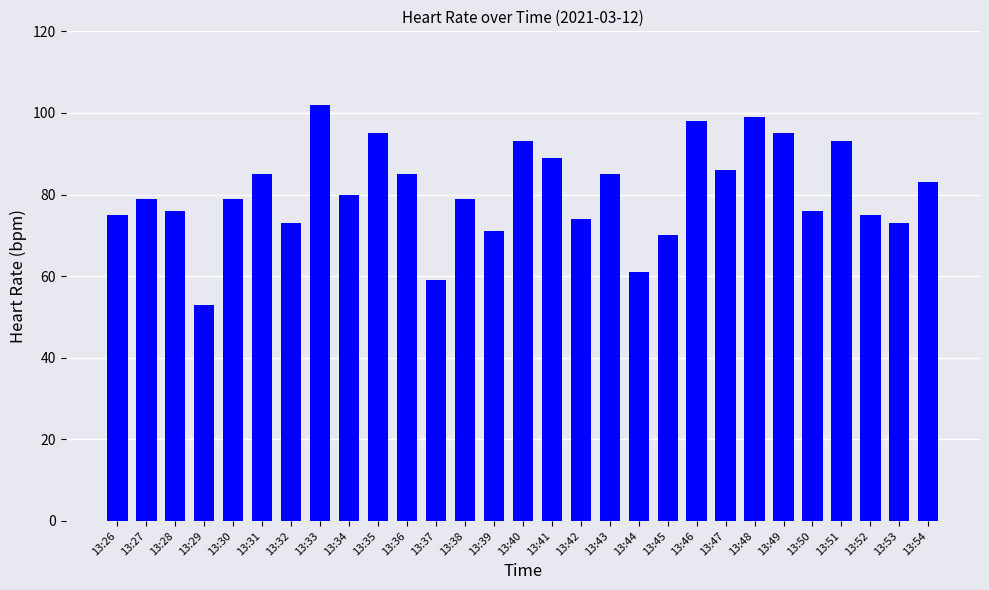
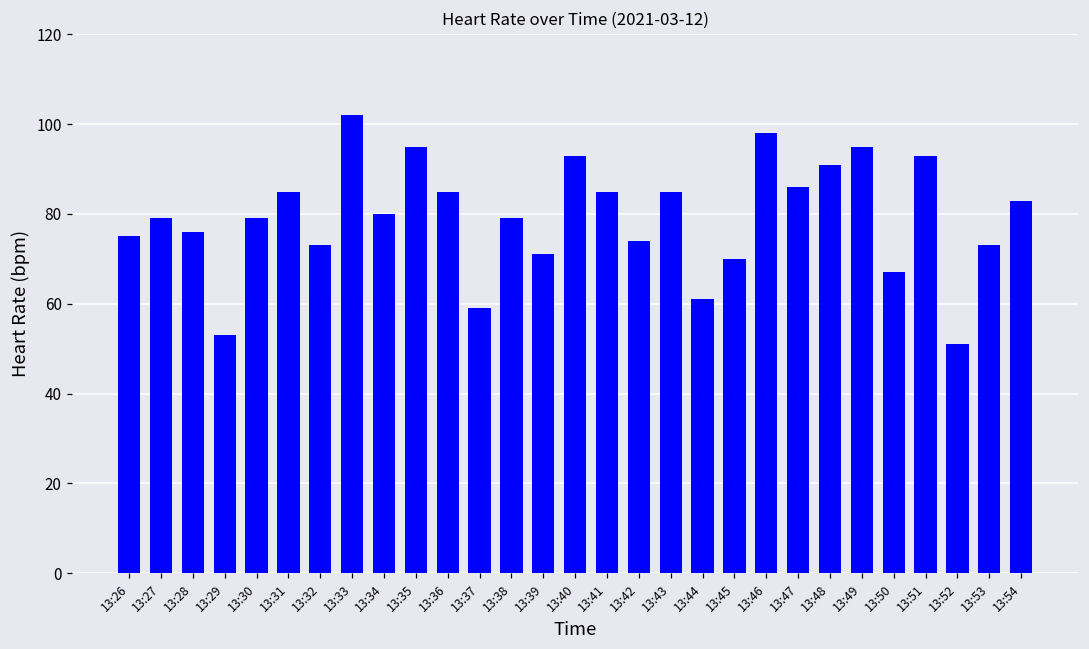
13:41: 89 -> 85
13:48: 99 -> 91
13:50: 76 -> 67
13:52: 75 -> 51
